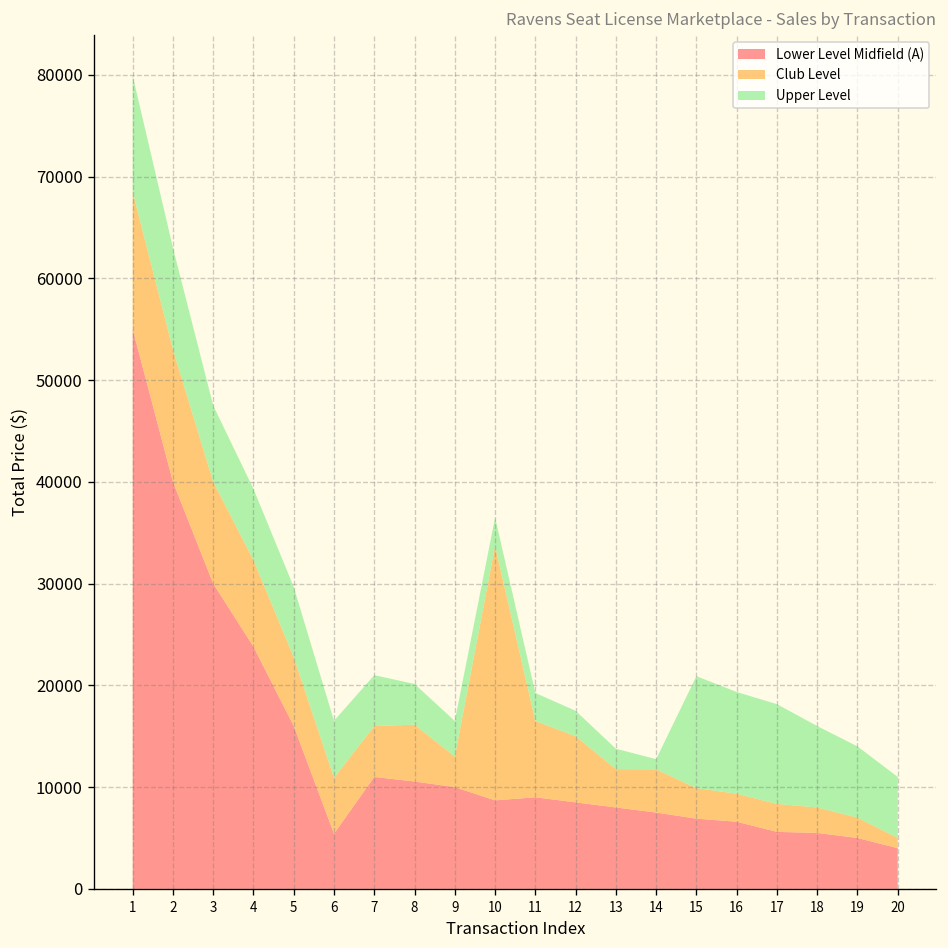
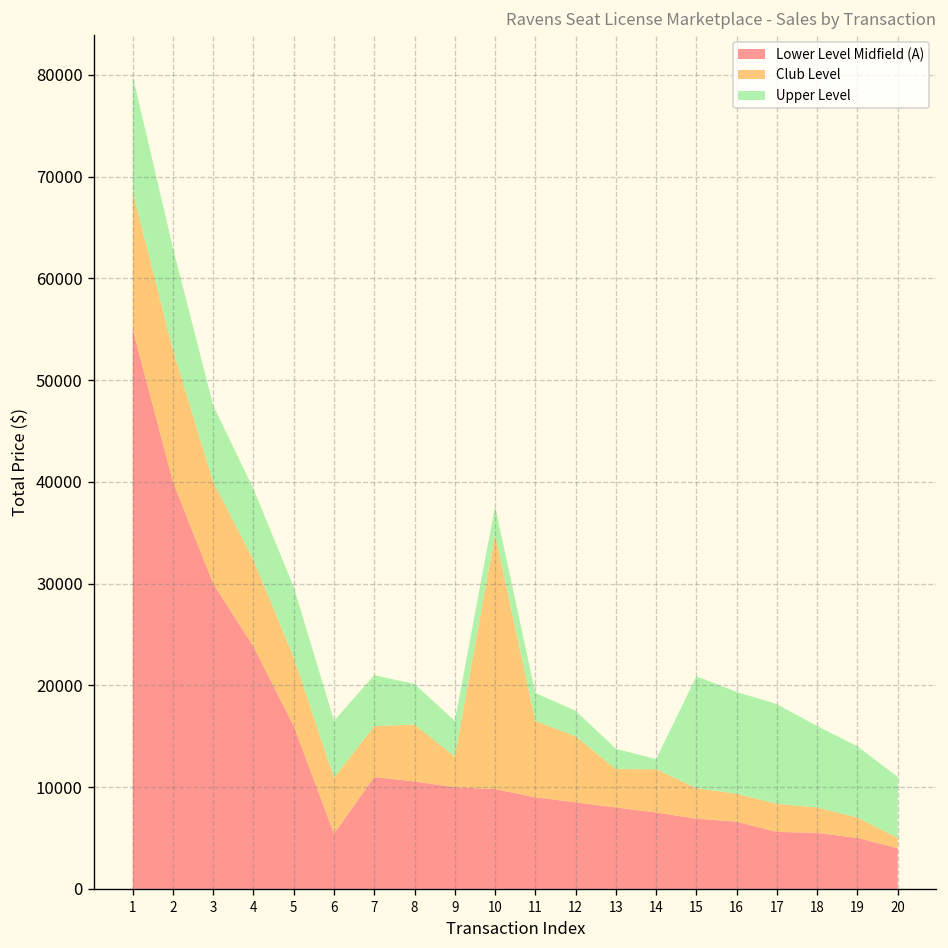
Lower Level Midfield (A), 10: 9000 -> 10000
